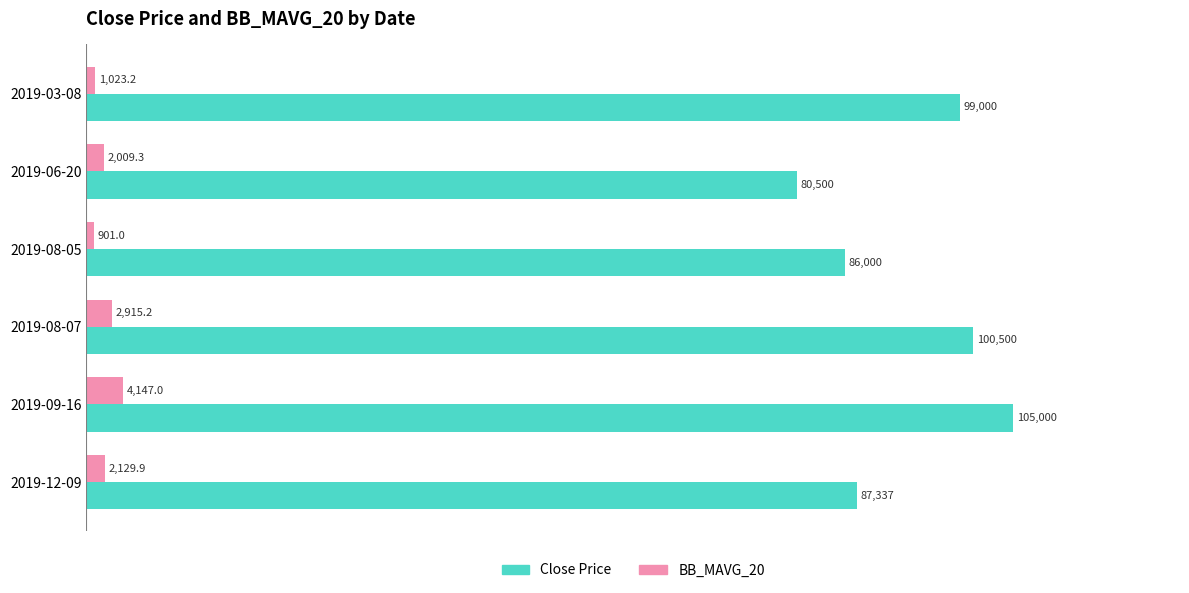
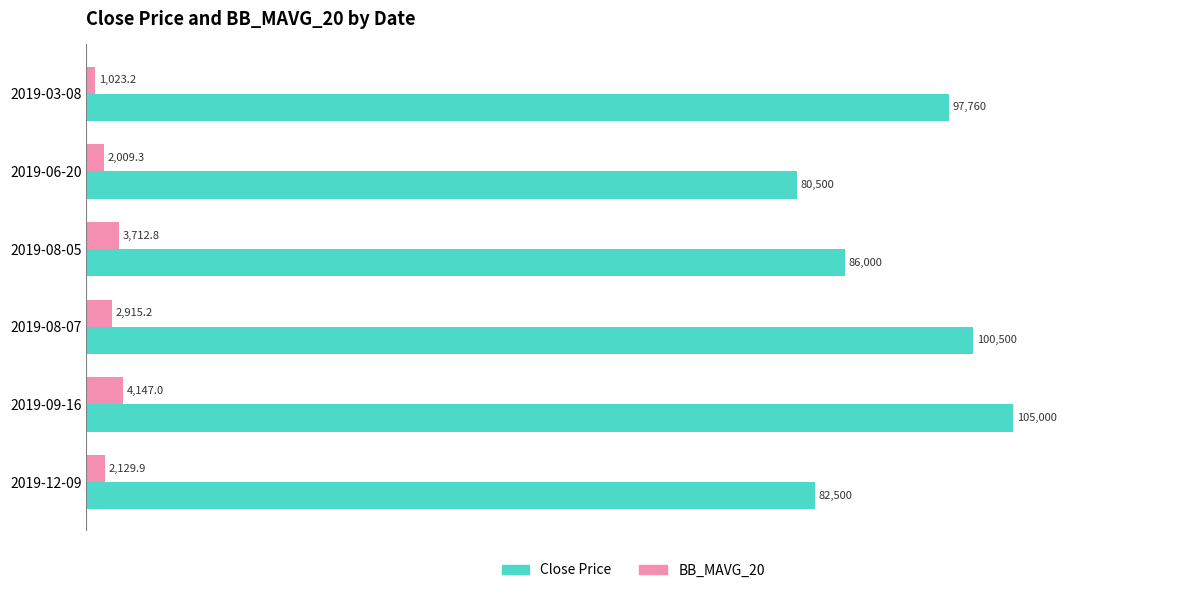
Close Price, 2019-03-08: 99,000 -> 97,760
BB_MAVG_20, 2019-08-05: 901.0 -> 3,712.8
Close Price, 2019-12-09: 87,337 -> 82,500
